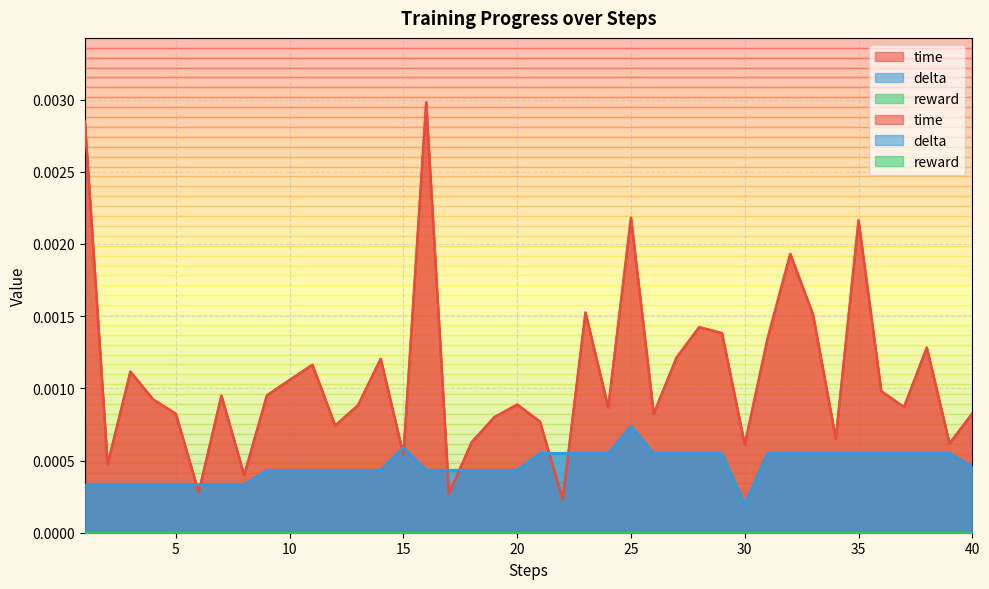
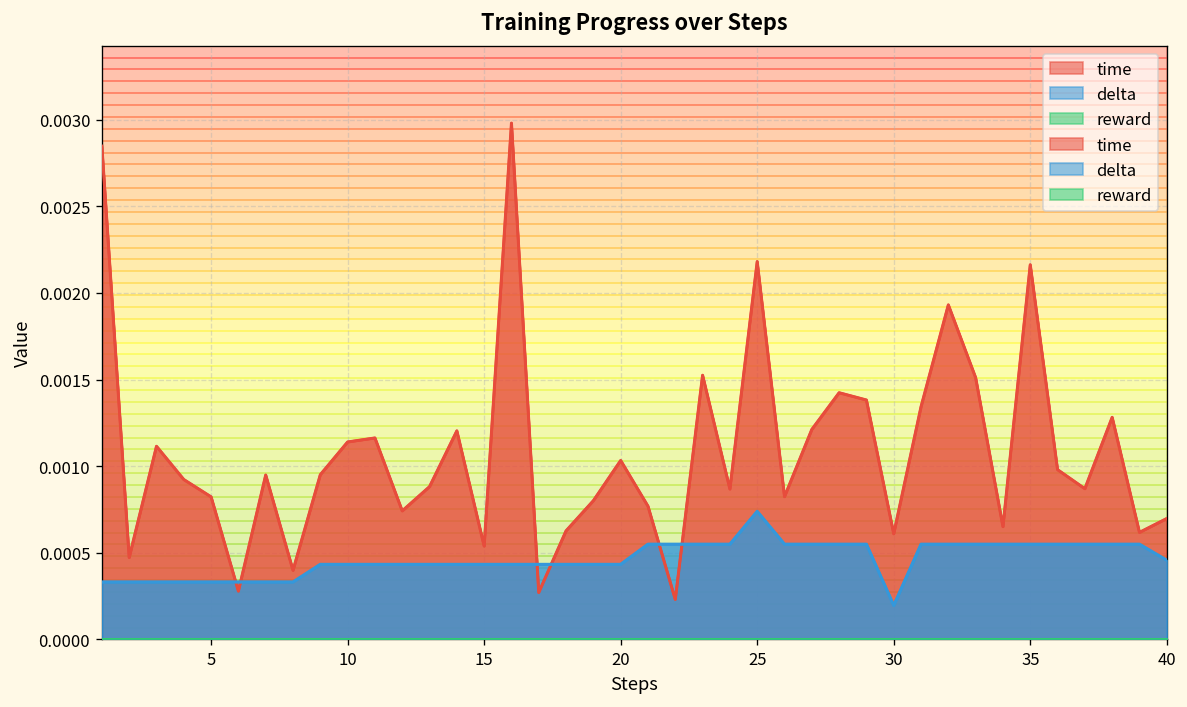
time, 10: 0.00106 -> 0.00114
delta, 15: 0.00059 -> 0.00043
time, 20: 0.00089 -> 0.00103
time, 40: 0.00083 -> 0.00070
